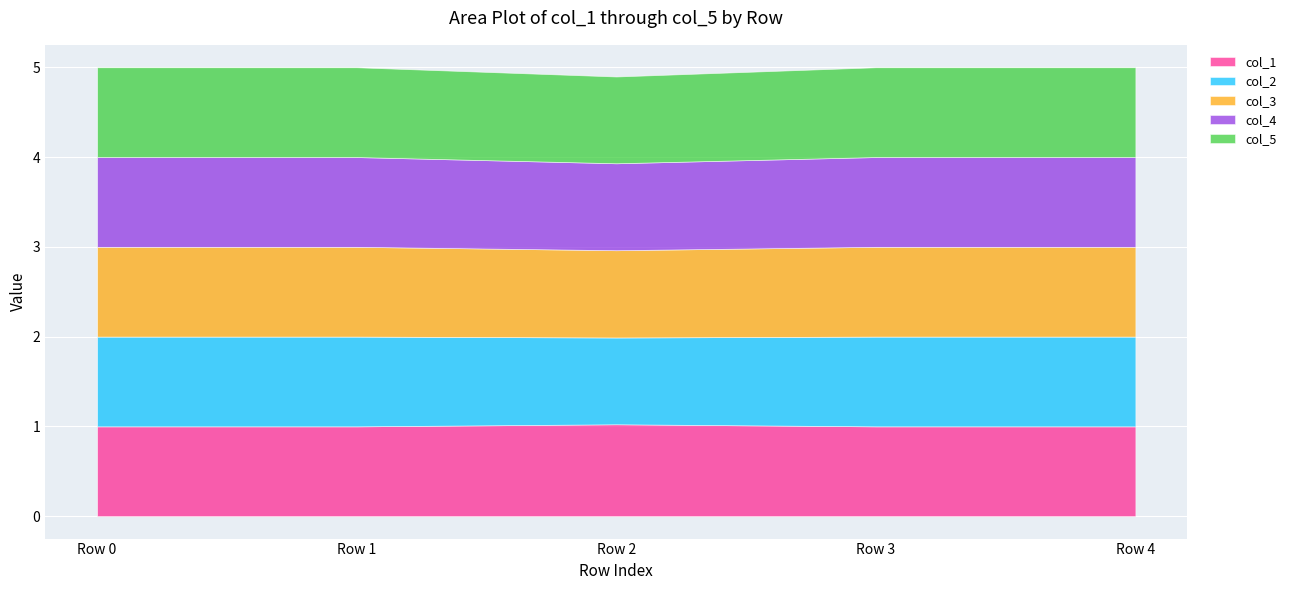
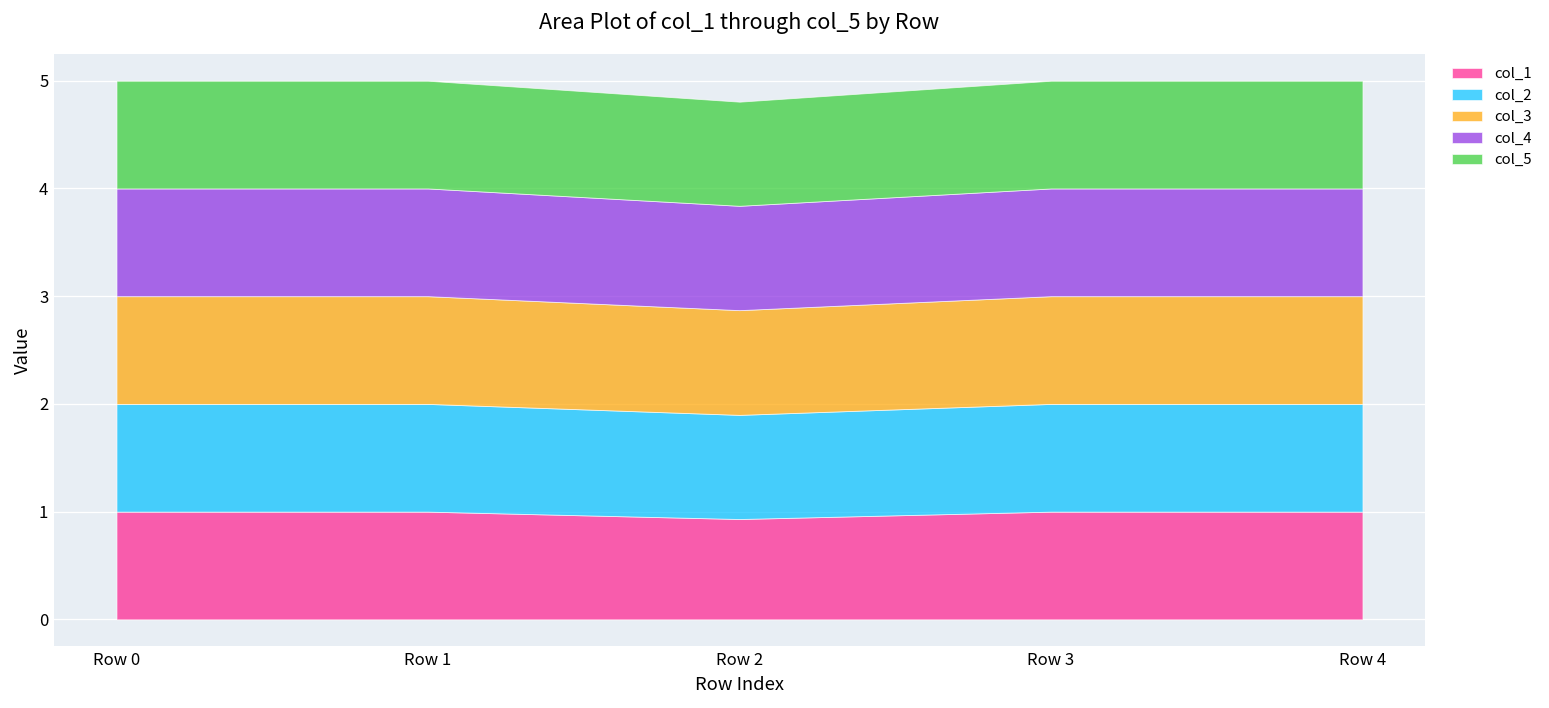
col_1, Row 2: 1.0 -> 0.9
